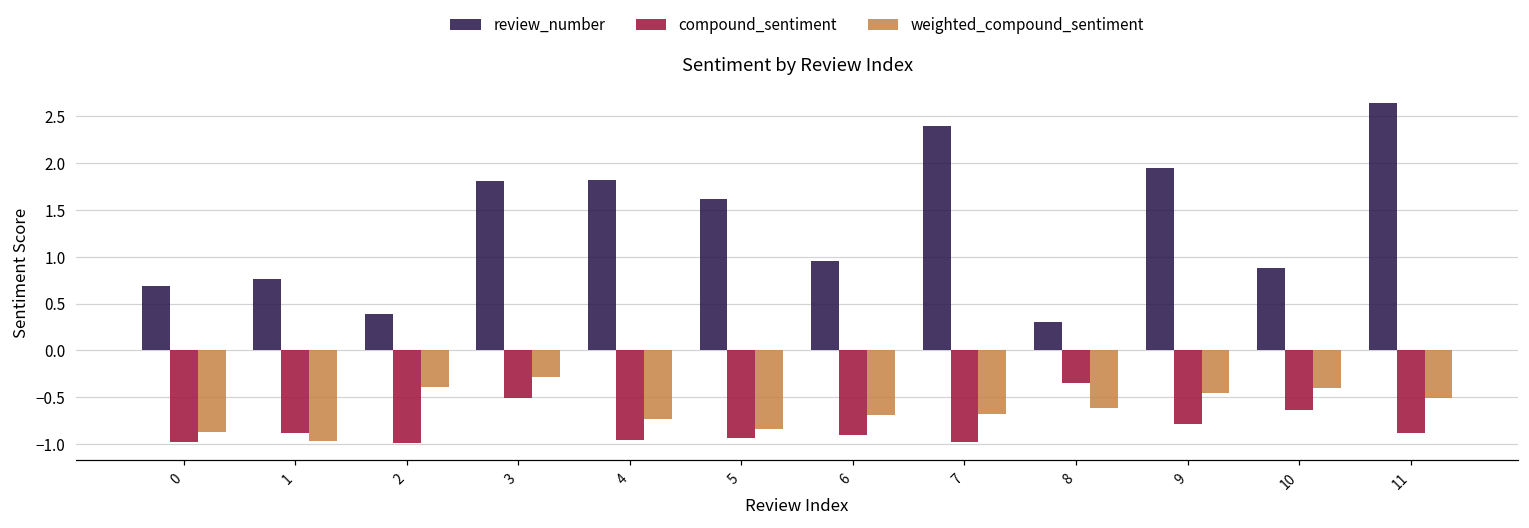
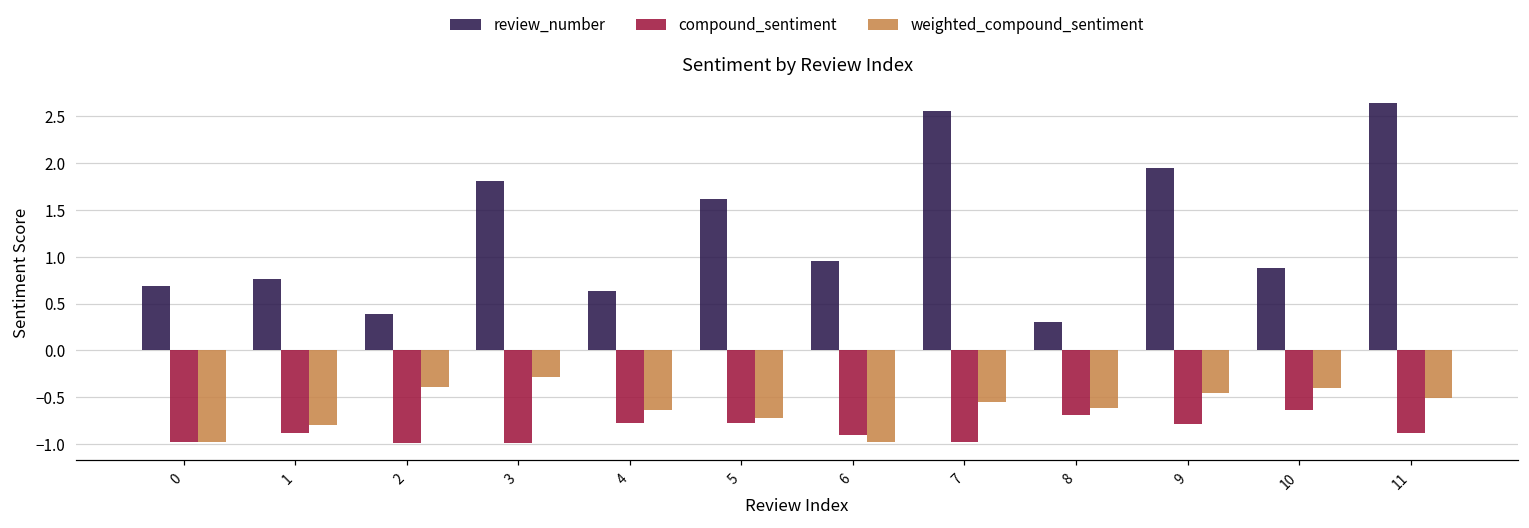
weighted_compound_sentiment, 0: -0.9 -> -1.0
weighted_compound_sentiment, 1: -1.0 -> -0.8
compound_sentiment, 3: -0.5 -> -1.0
review_number, 4: 1.8 -> 0.6
compound_sentiment, 4: -1.0 -> -0.8
weighted_compound_sentiment, 4: -0.7 -> -0.6
compound_sentiment, 5: -0.9 -> -0.8
weighted_compound_sentiment, 5: -0.8 -> -0.7
weighted_compound_sentiment, 6: -0.7 -> -1.0
review_number, 7: 2.4 -> 2.6
weighted_compound_sentiment, 7: -0.7 -> -0.5
compound_sentiment, 8: -0.4 -> -0.7
